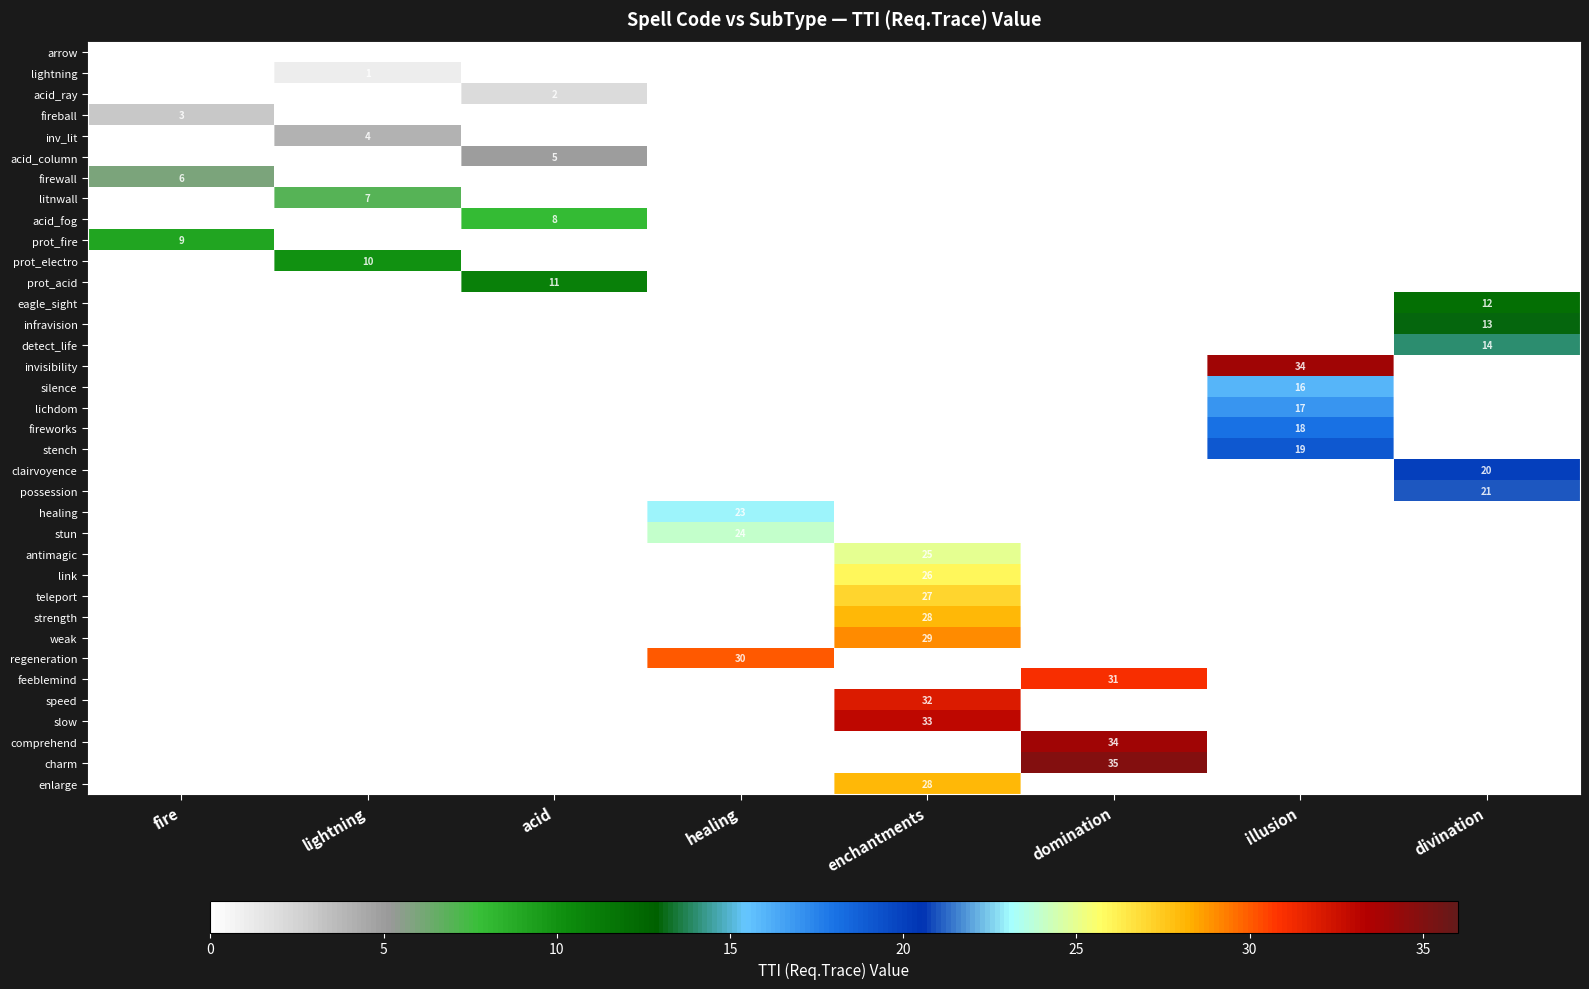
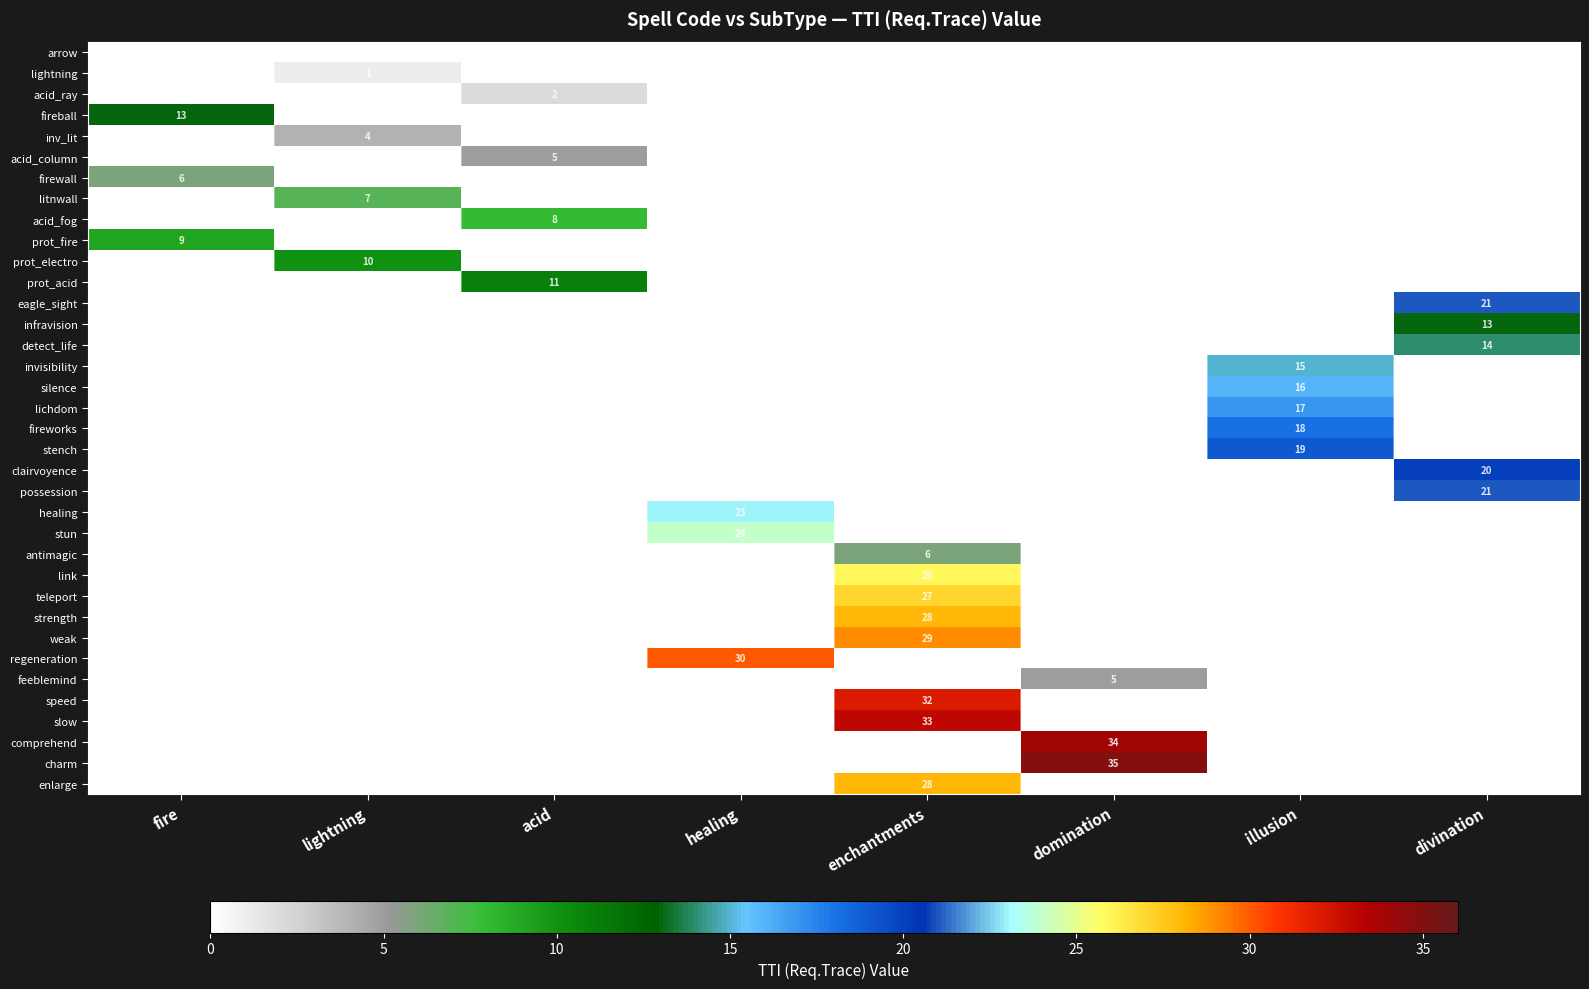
fireball, fire: 3 -> 13
eagle_sight, divination: 12 -> 21
invisibility, illusion: 34 -> 15
antimagic, enchantments: 25 -> 6
feeblemind, domination: 31 -> 5
